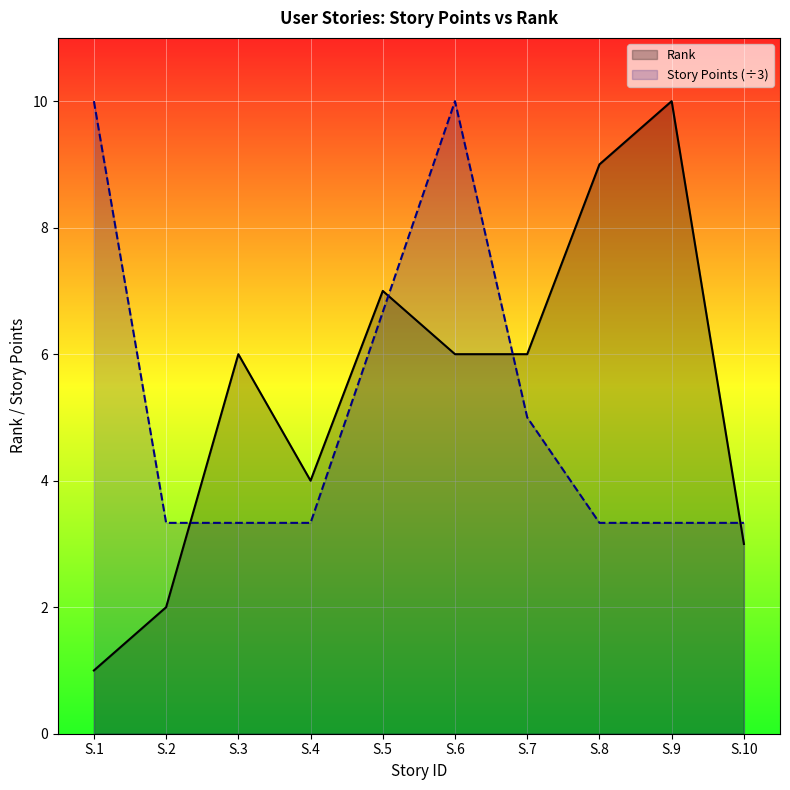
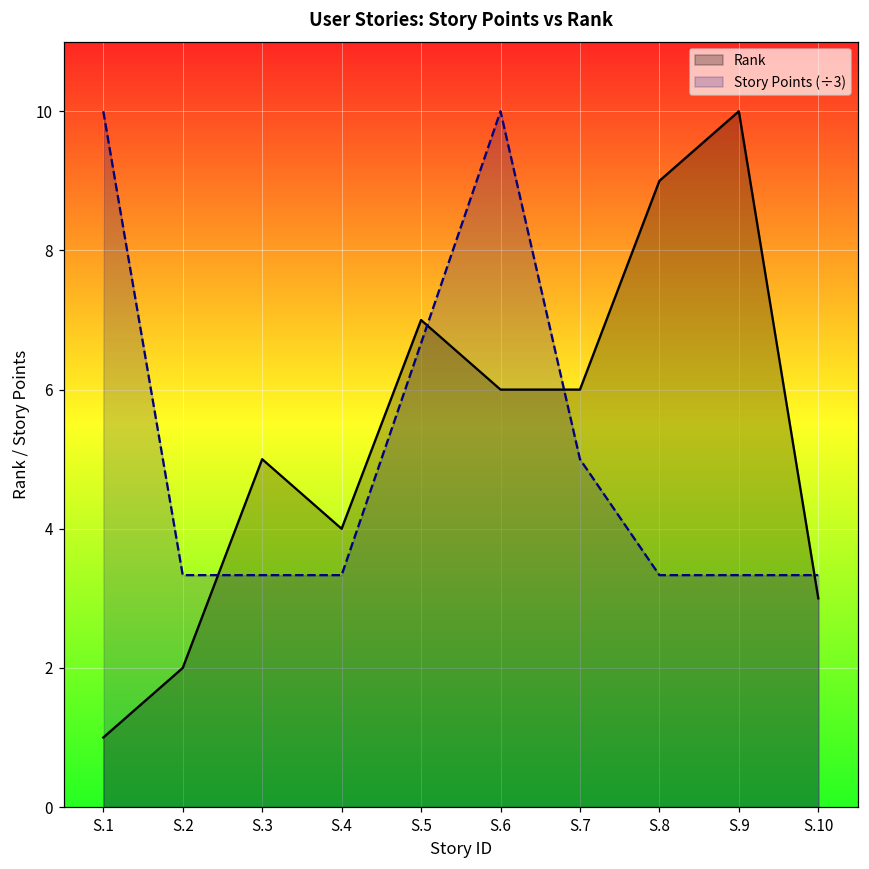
Rank, S.3: 6 -> 5
